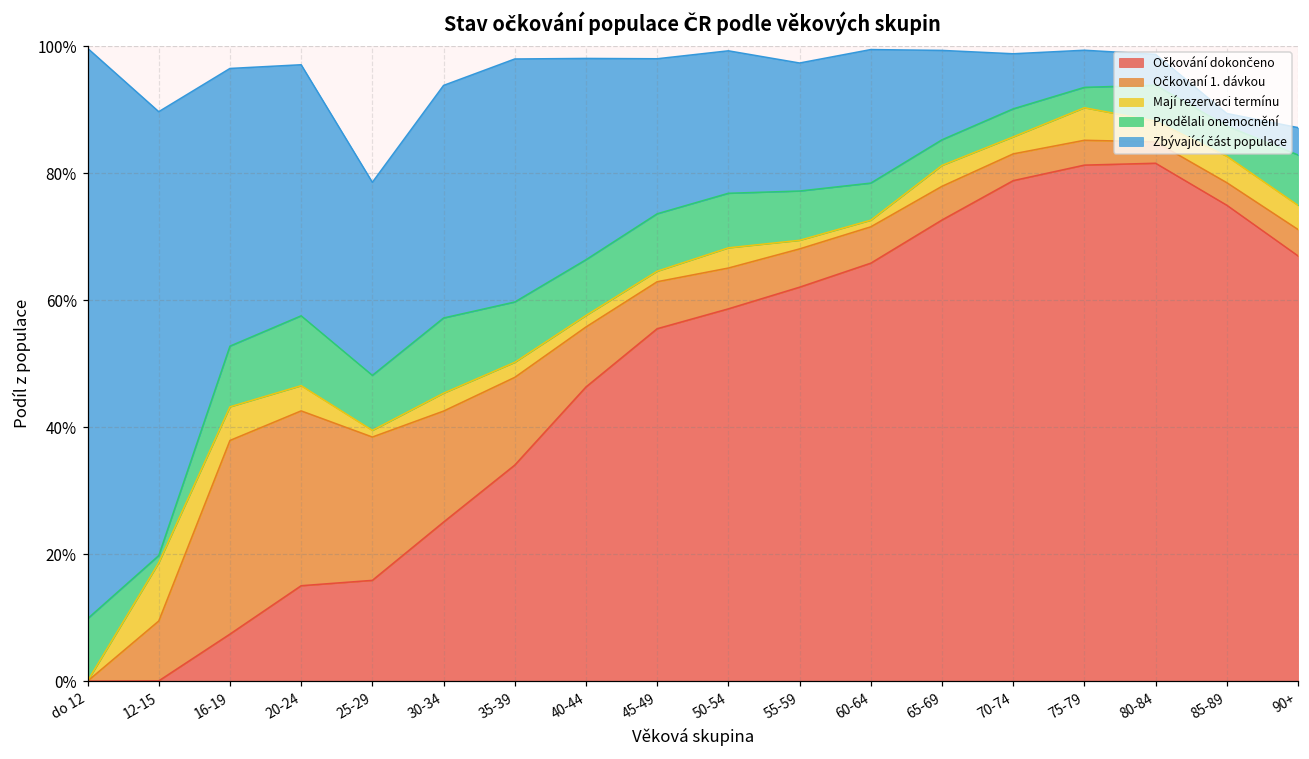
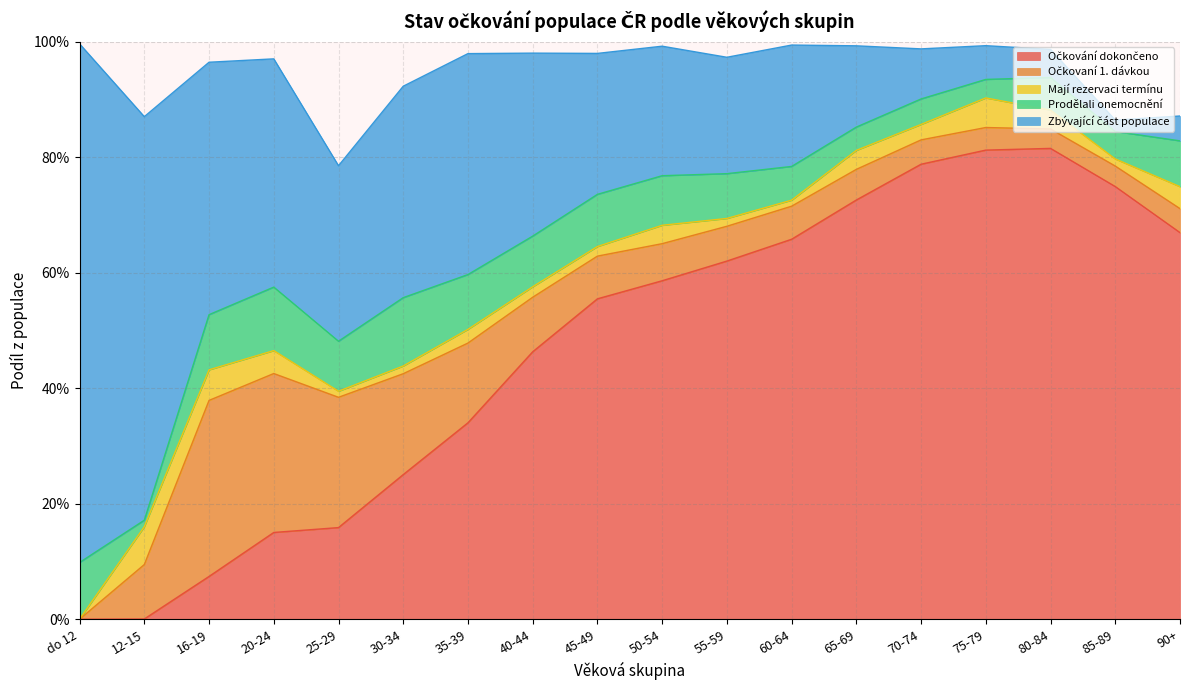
Mají rezervaci termínu, 12-15: 9% -> 7%
Mají rezervaci termínu, 30-34: 3% -> 1%
Mají rezervaci termínu, 85-89: 4% -> 1%
